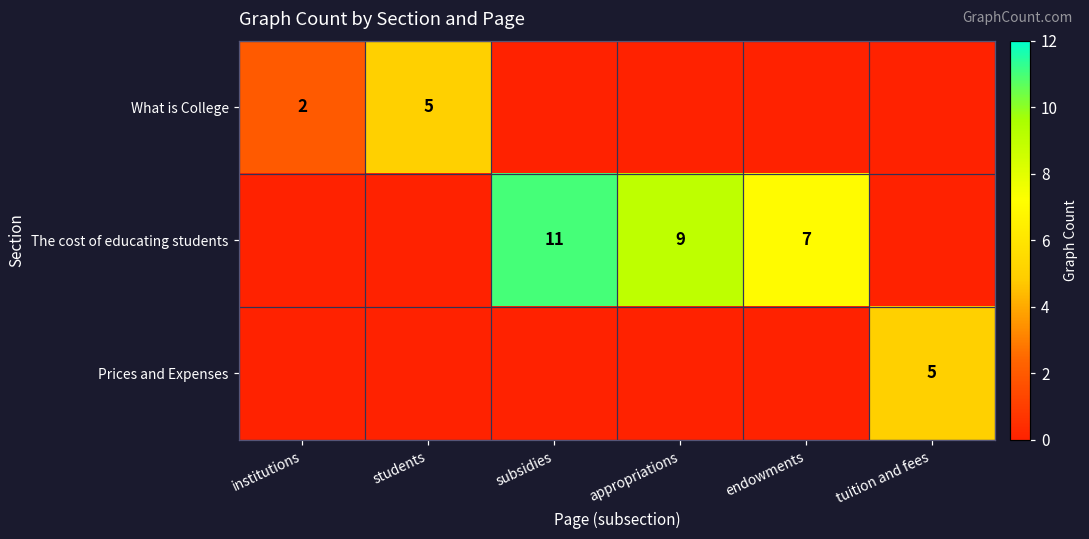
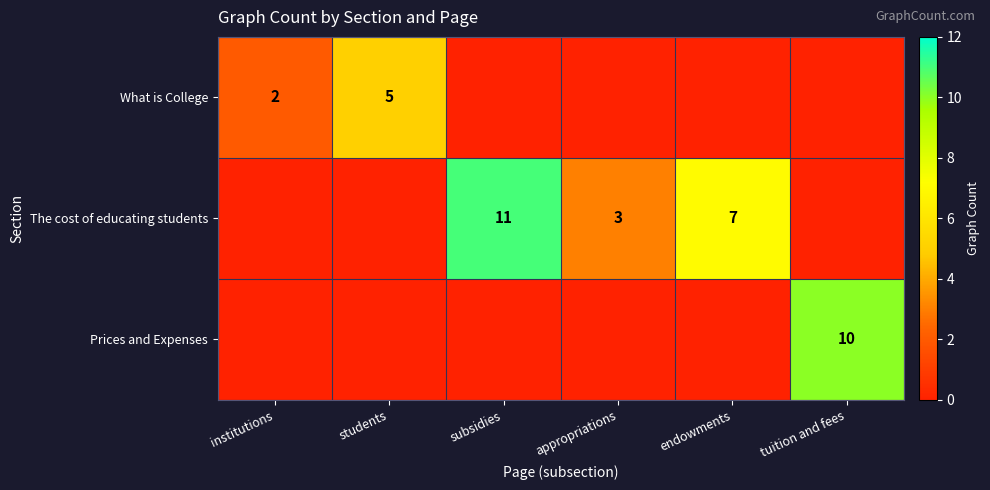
The cost of educating students, appropriations: 9 -> 3
Prices and Expenses, tuition and fees: 5 -> 10
